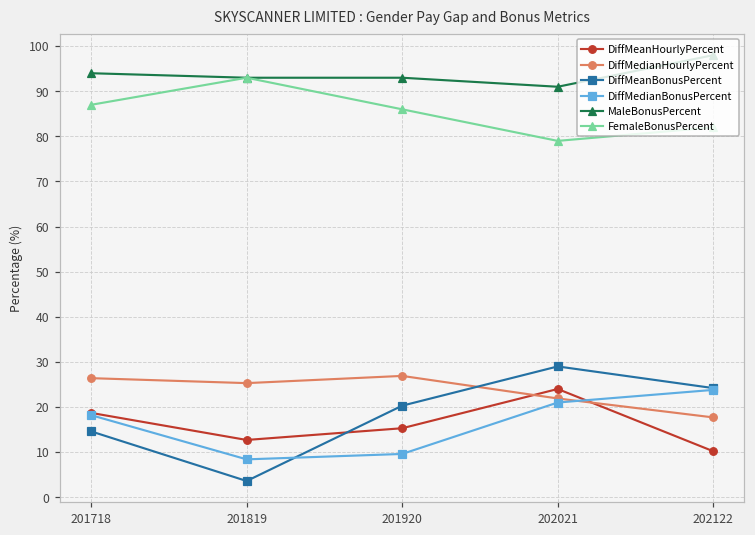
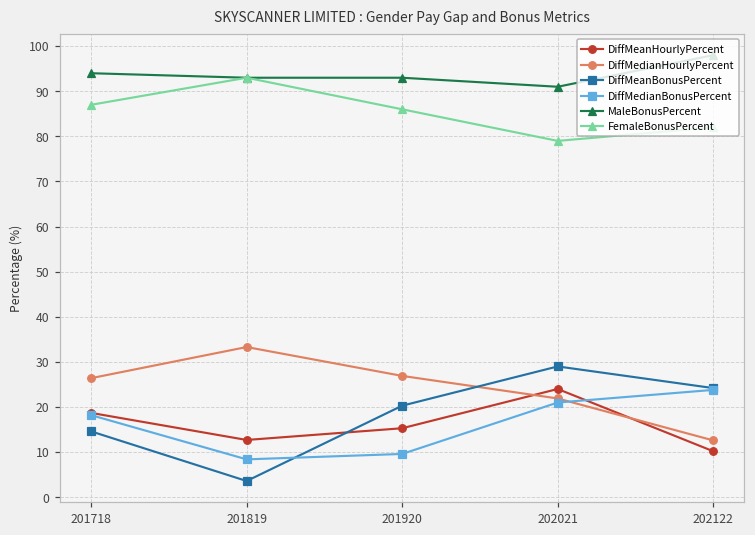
DiffMedianHourlyPercent, 201819: 25 -> 33
DiffMedianHourlyPercent, 202122: 18 -> 13
